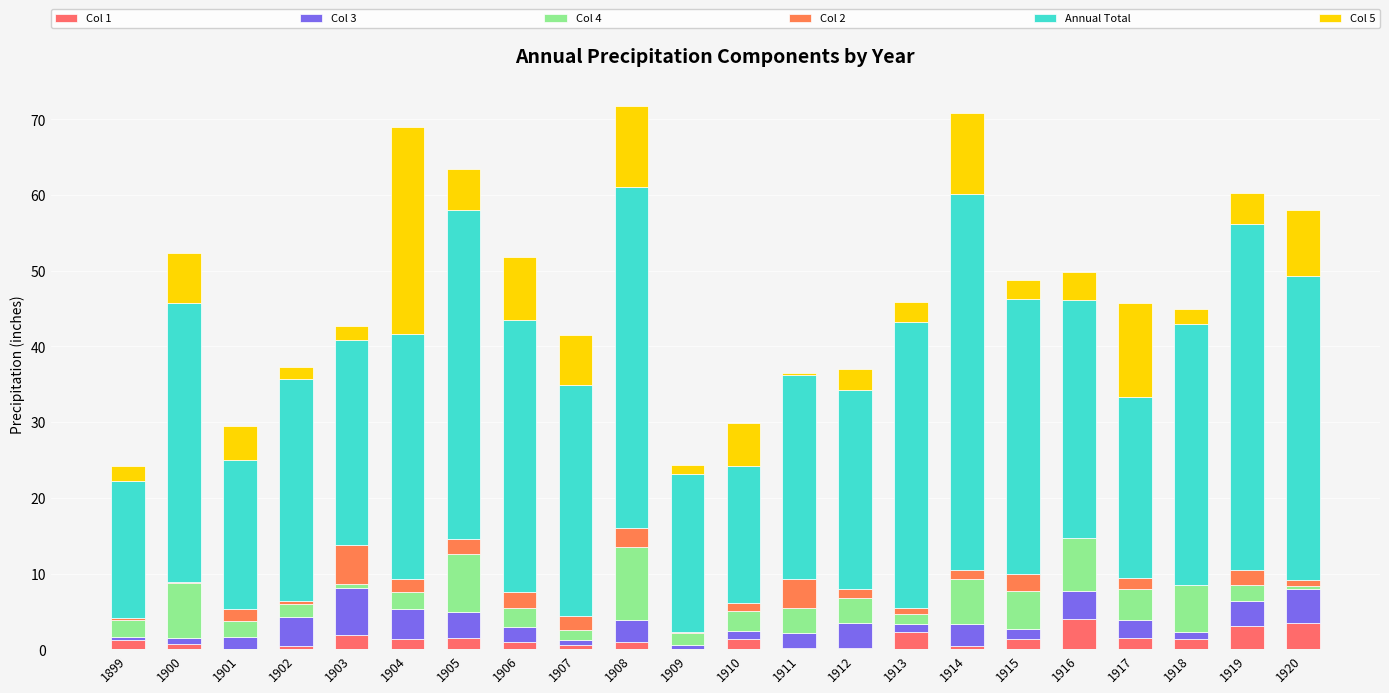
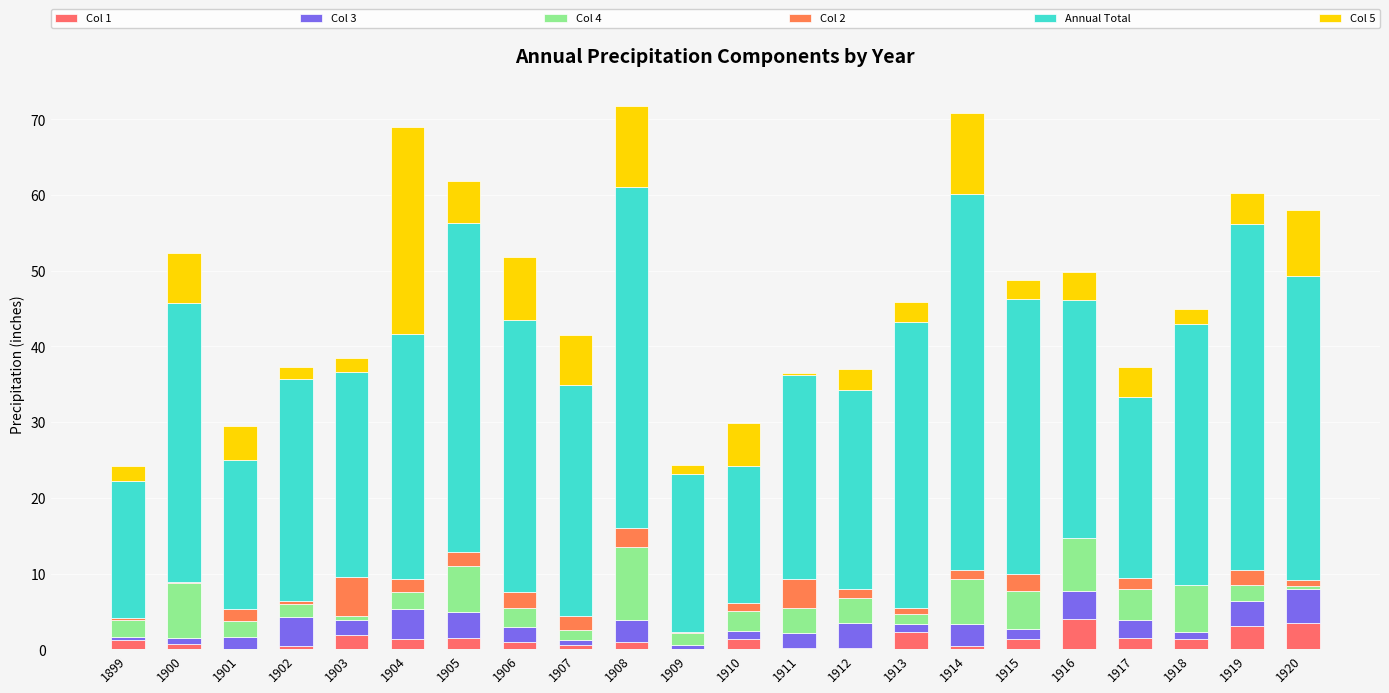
Col 3, 1903: 6 -> 2
Col 4, 1905: 8 -> 6
Col 5, 1917: 12 -> 4
